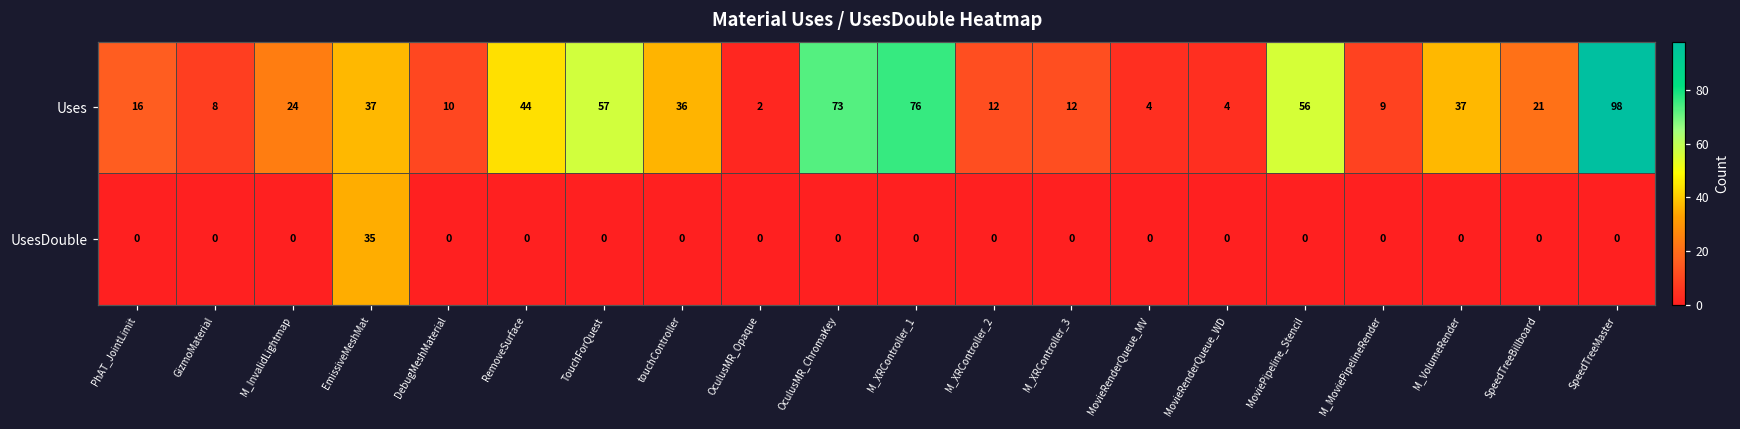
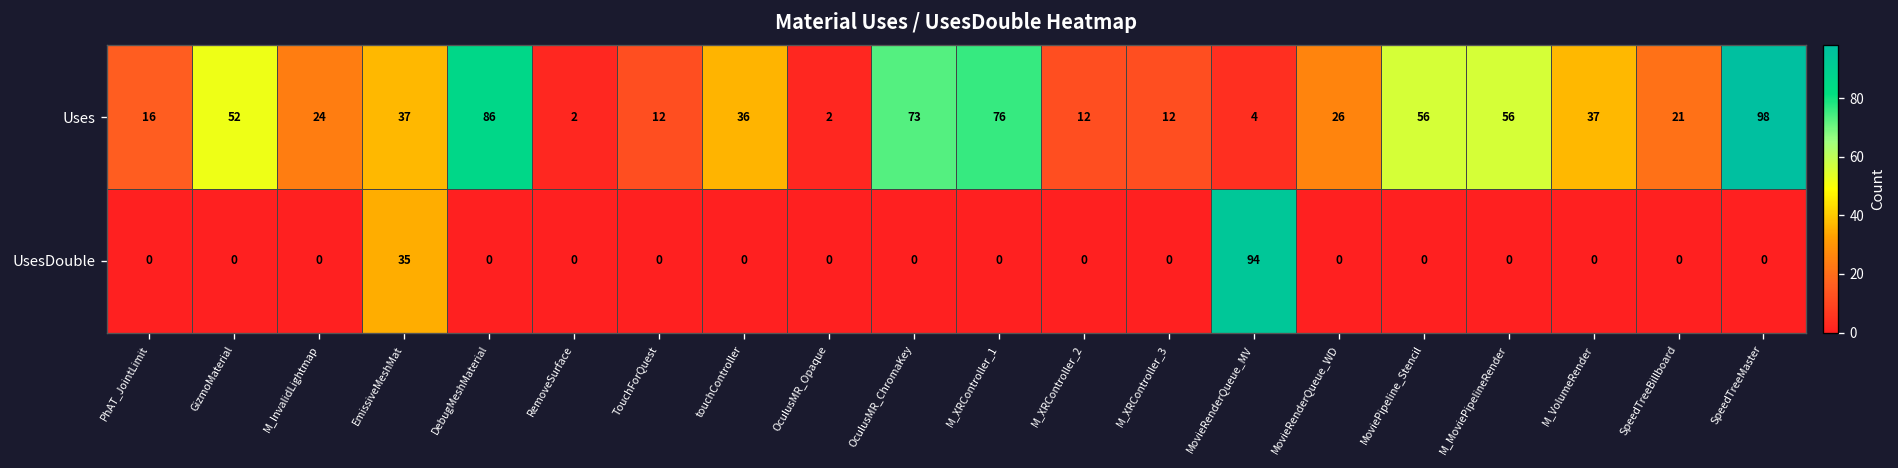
Uses, GizmoMaterial: 8 -> 52
Uses, DebugMeshMaterial: 10 -> 86
Uses, RemoveSurface: 44 -> 2
Uses, TouchForQuest: 57 -> 12
Uses, MovieRenderQueue_WD: 4 -> 26
Uses, M_MoviePipelineRender: 9 -> 56
UsesDouble, MovieRenderQueue_MV: 0 -> 94
